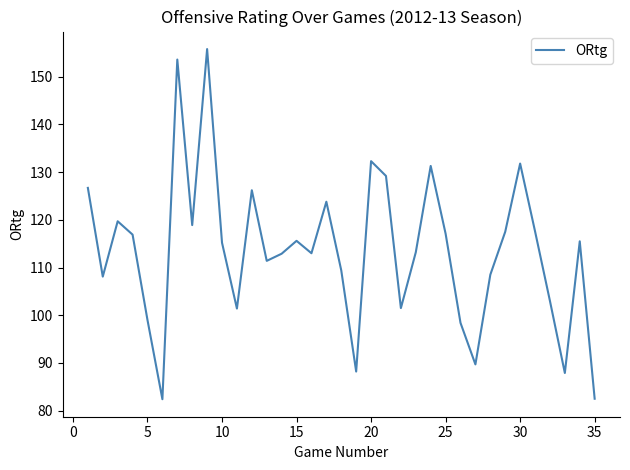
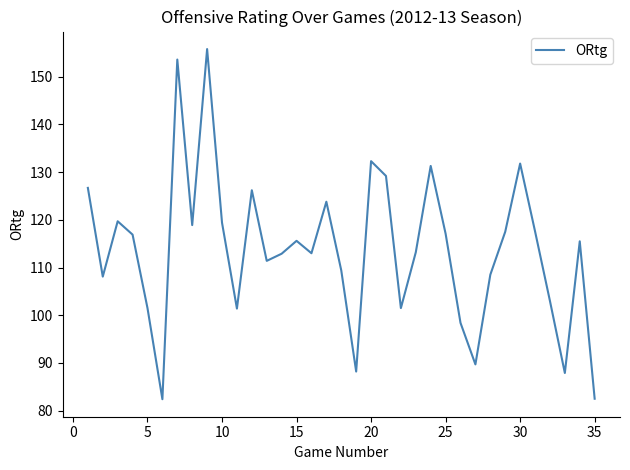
5: 99 -> 102
10: 115 -> 119
